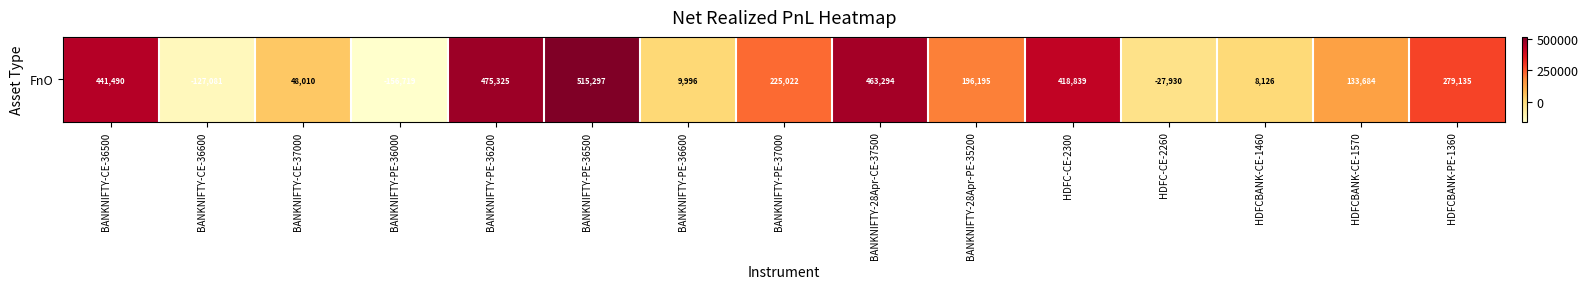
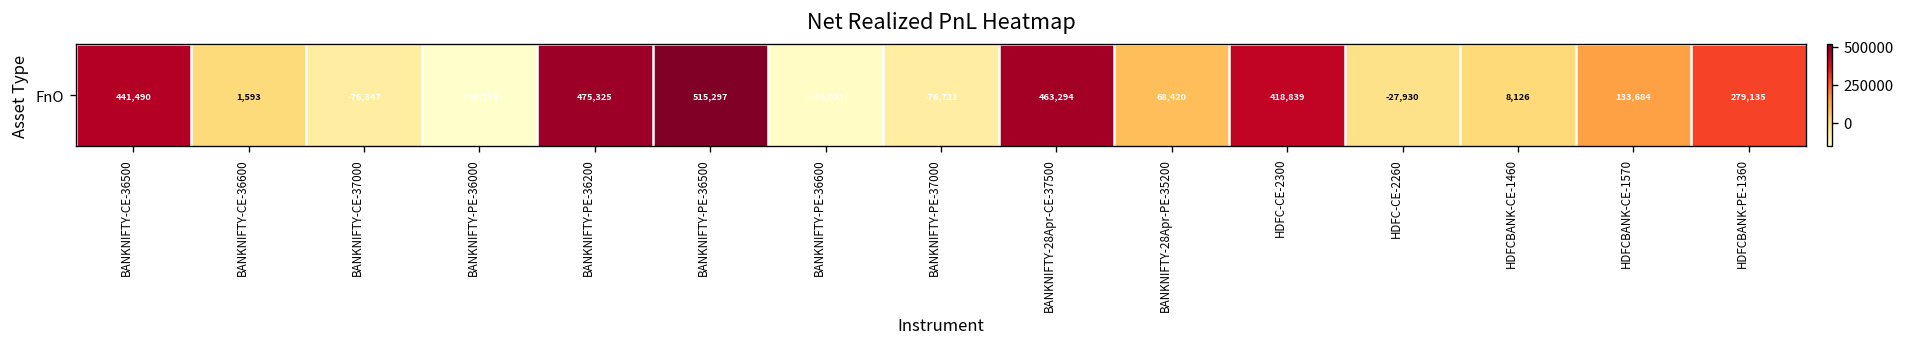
FnO, BANKNIFTY-CE-36600: -127,081 -> 1,593
FnO, BANKNIFTY-CE-37000: 48,010 -> -76,347
FnO, BANKNIFTY-PE-36600: 9,996 -> -144,021
FnO, BANKNIFTY-PE-37000: 225,022 -> -76,721
FnO, BANKNIFTY-28Apr-PE-35200: 196,195 -> 68,420
